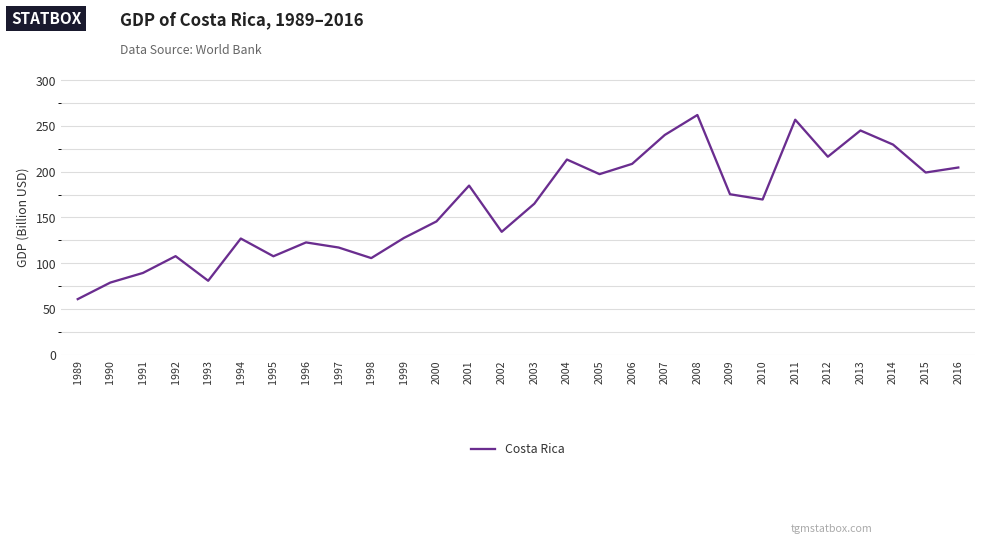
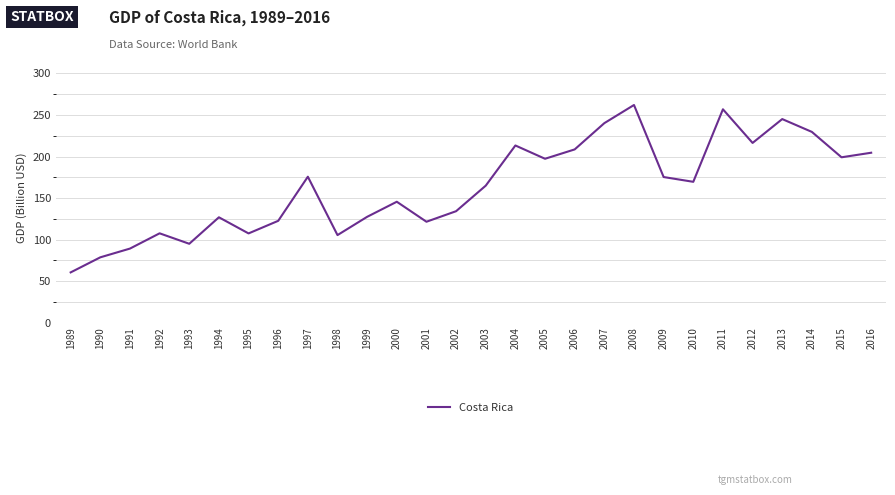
1993: 80 -> 100
1997: 120 -> 180
2001: 180 -> 120
